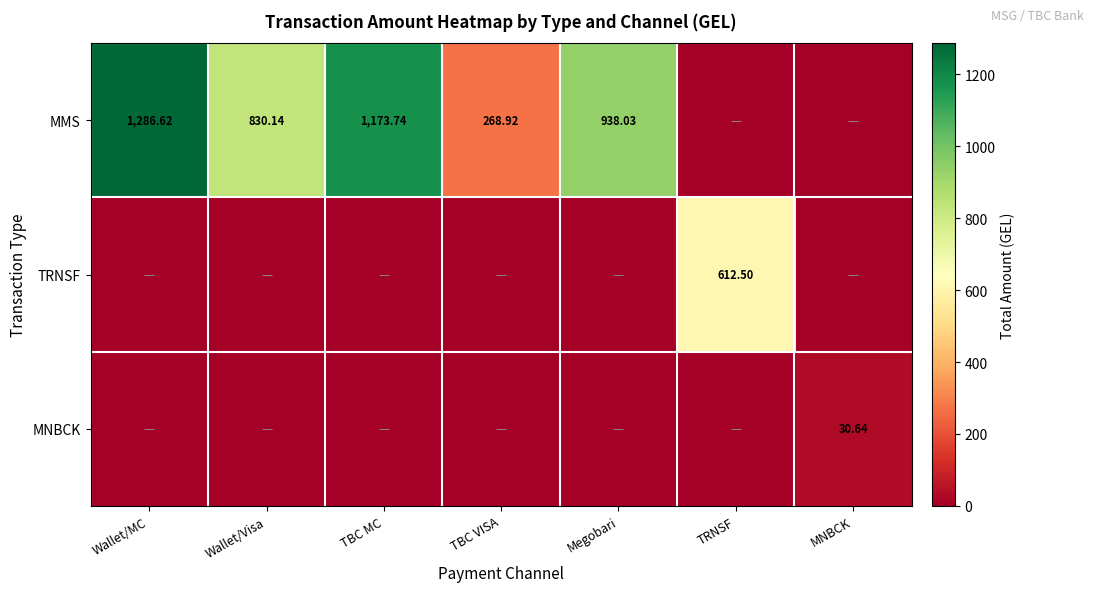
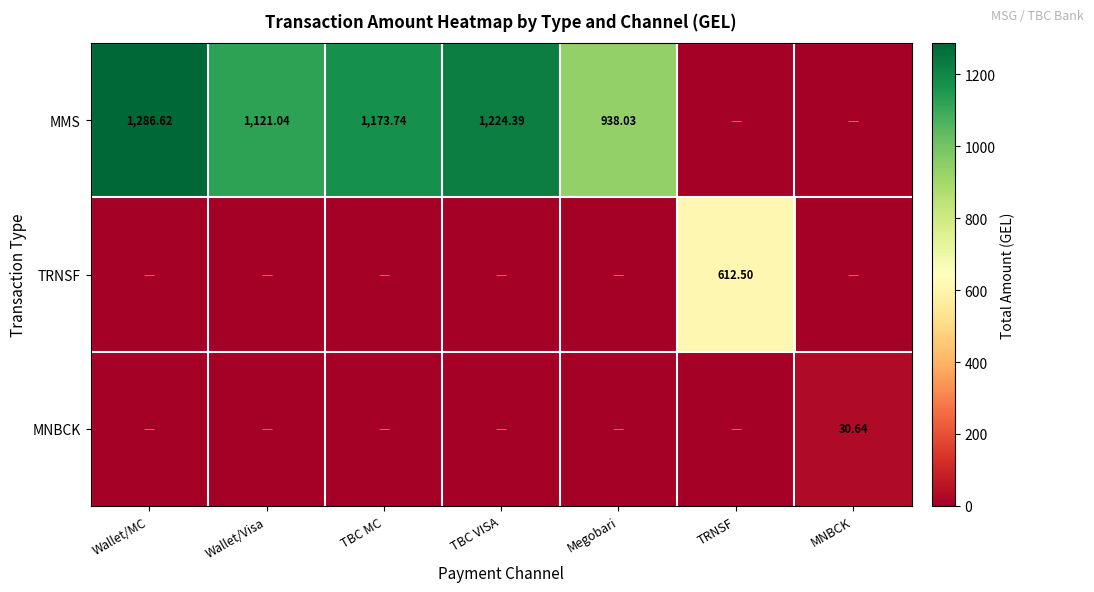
MMS, Wallet/Visa: 830.14 -> 1,121.04
MMS, TBC VISA: 268.92 -> 1,224.39
